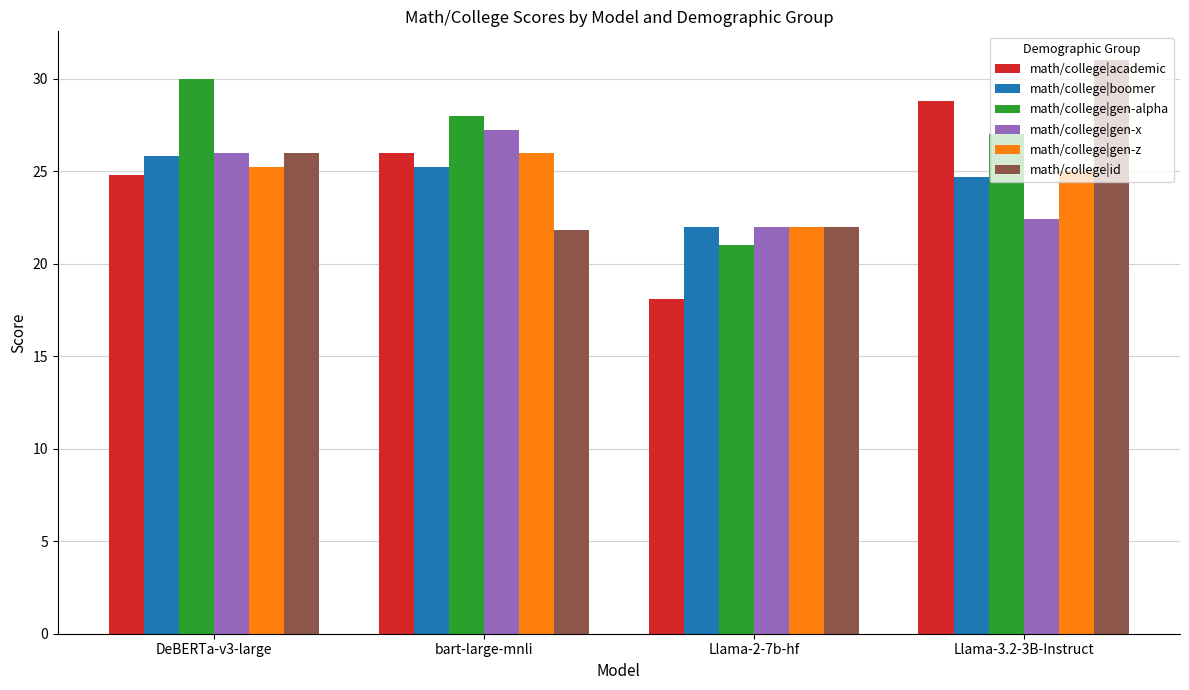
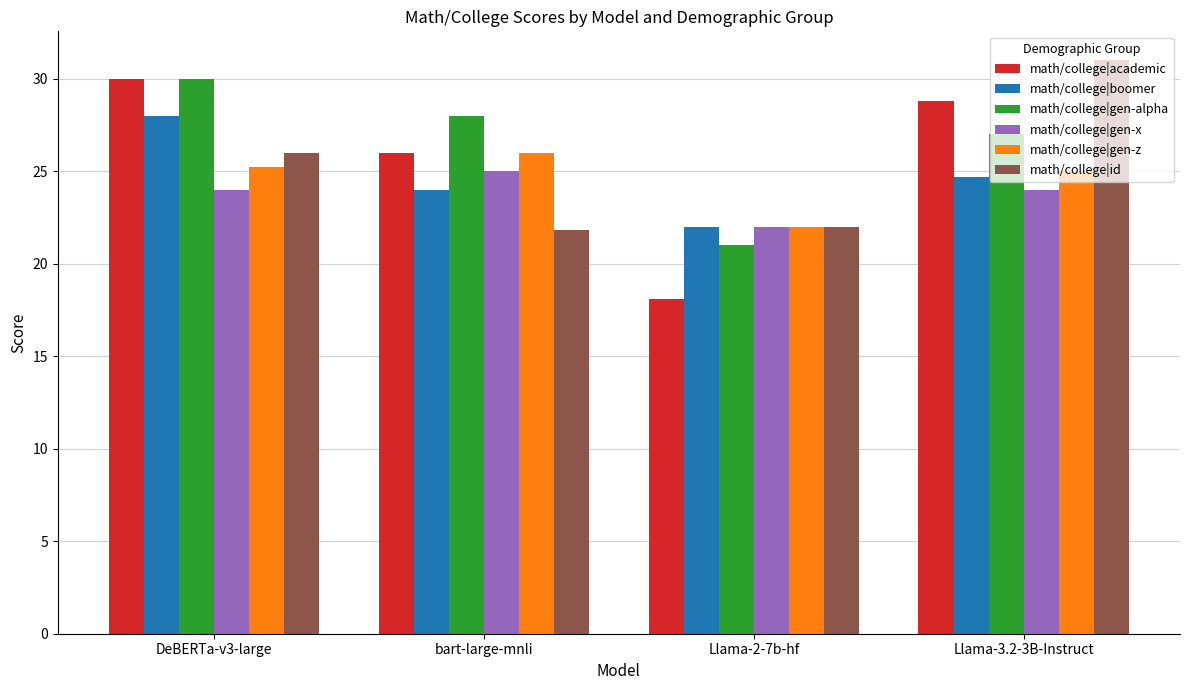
math/college|academic, DeBERTa-v3-large: 24.8 -> 30.0
math/college|boomer, DeBERTa-v3-large: 25.8 -> 28.0
math/college|gen-x, DeBERTa-v3-large: 26 -> 24
math/college|boomer, bart-large-mnli: 25.2 -> 24.0
math/college|gen-x, bart-large-mnli: 27.2 -> 25.0
math/college|gen-x, Llama-3.2-3B-Instruct: 22.4 -> 24.0
